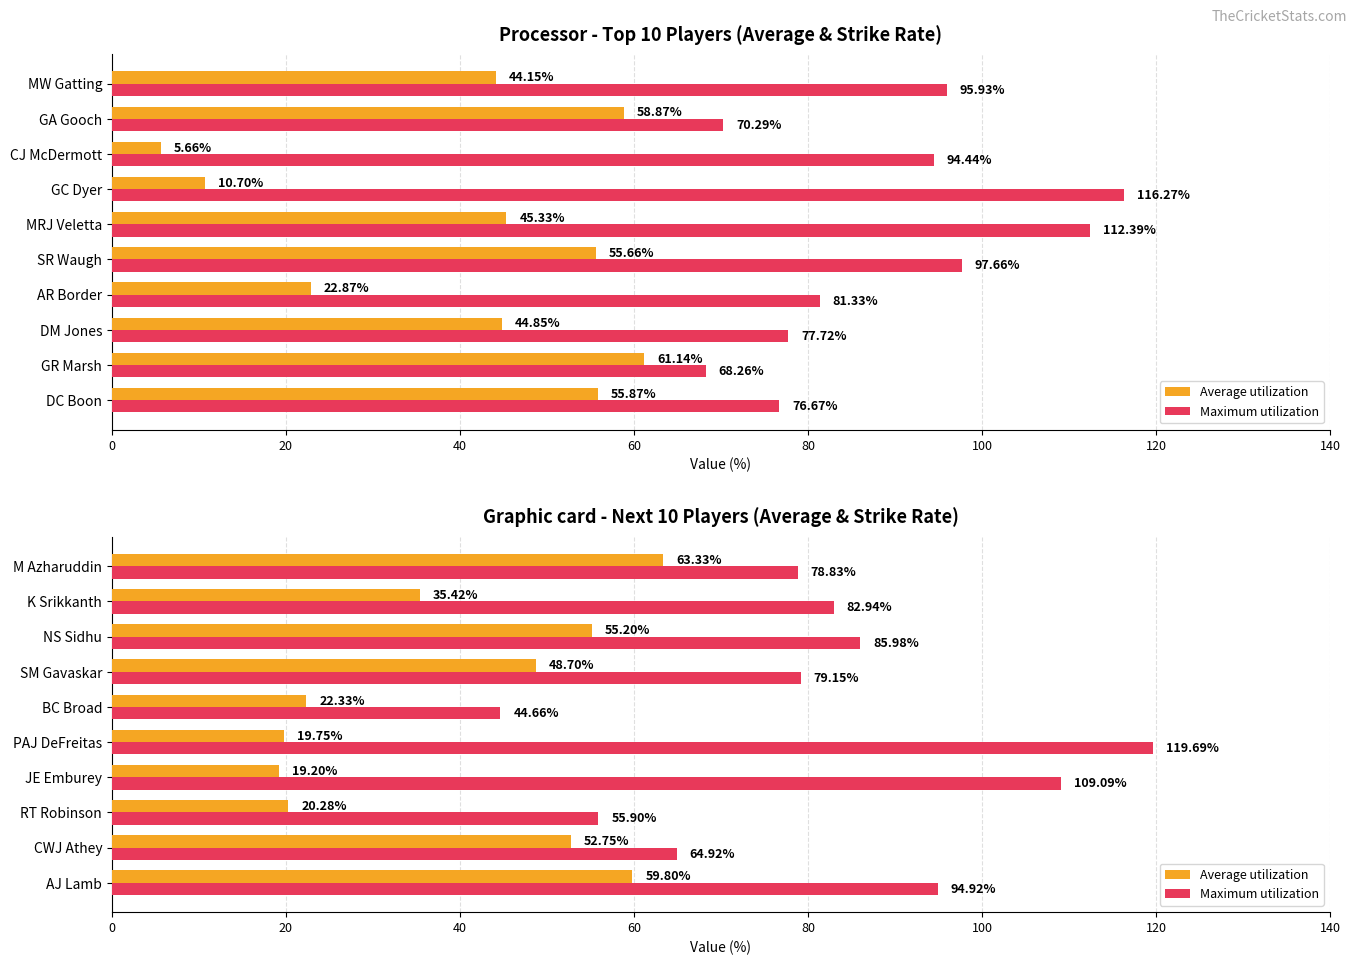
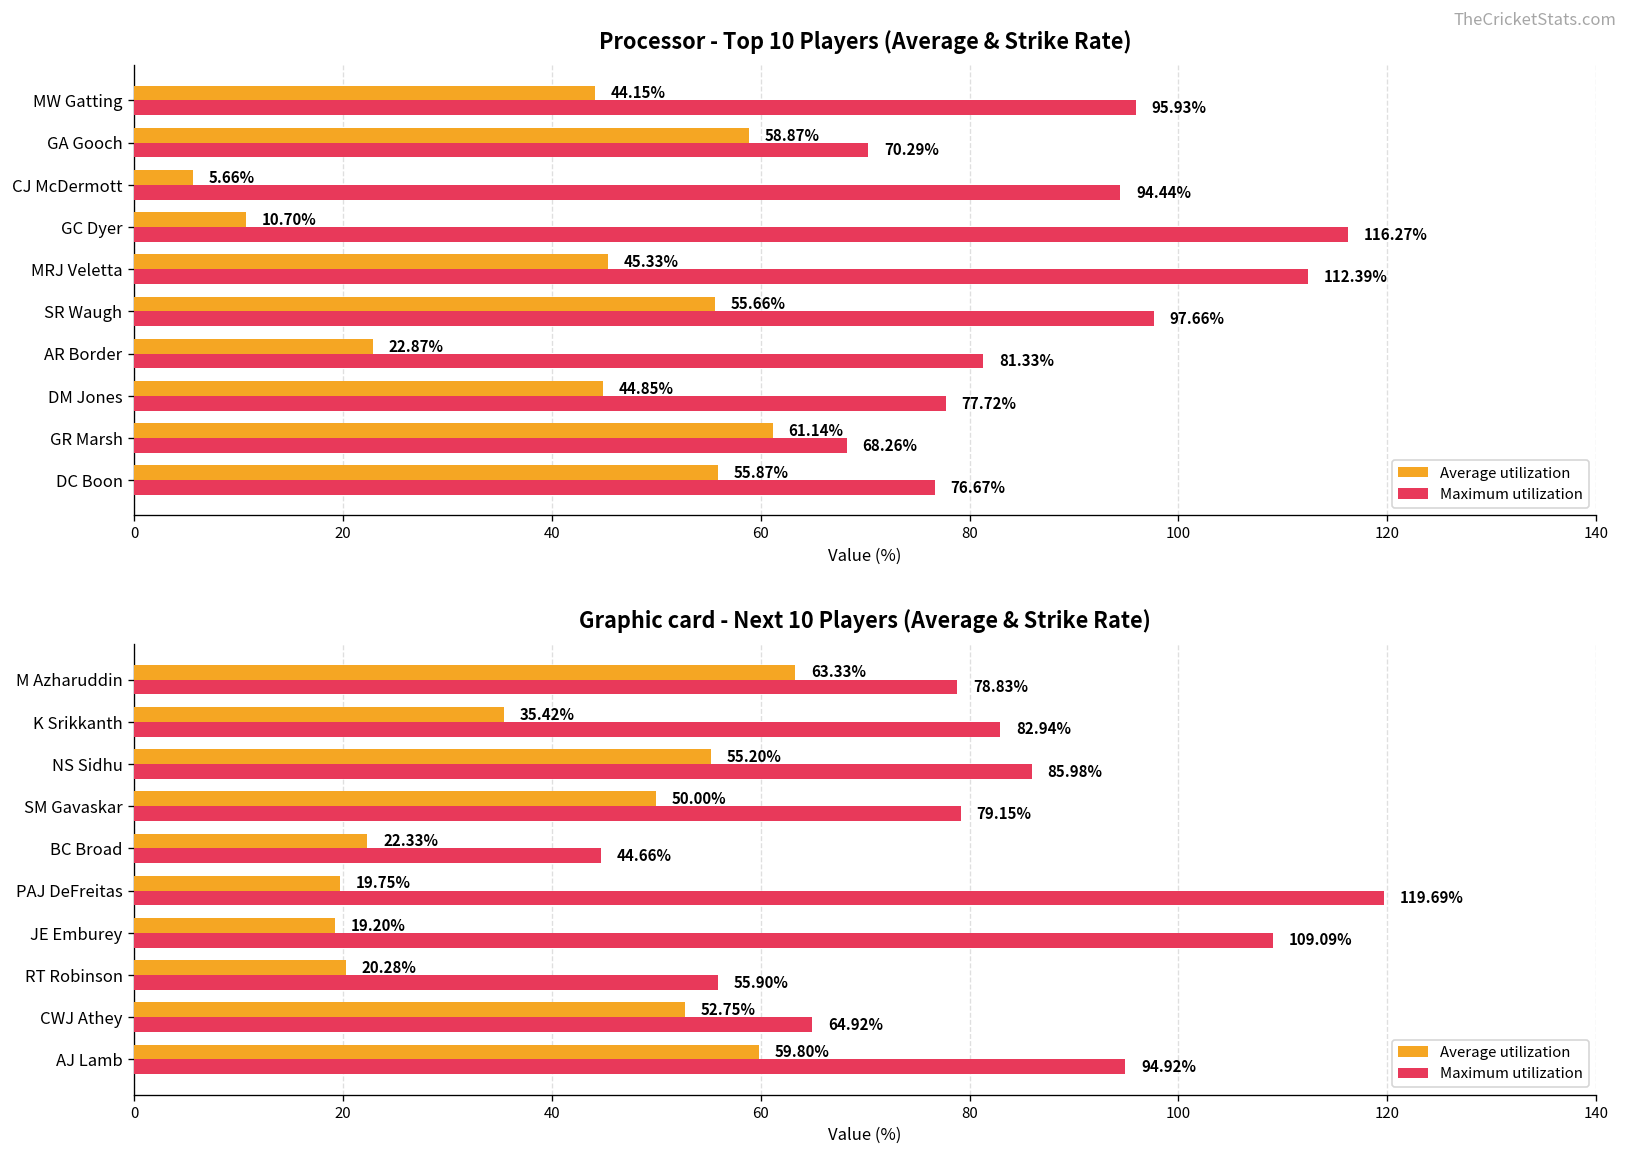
Graphic card - Next 10 Players (Average & Strike Rate), Average utilization, SM Gavaskar: 48.70% -> 50.00%
